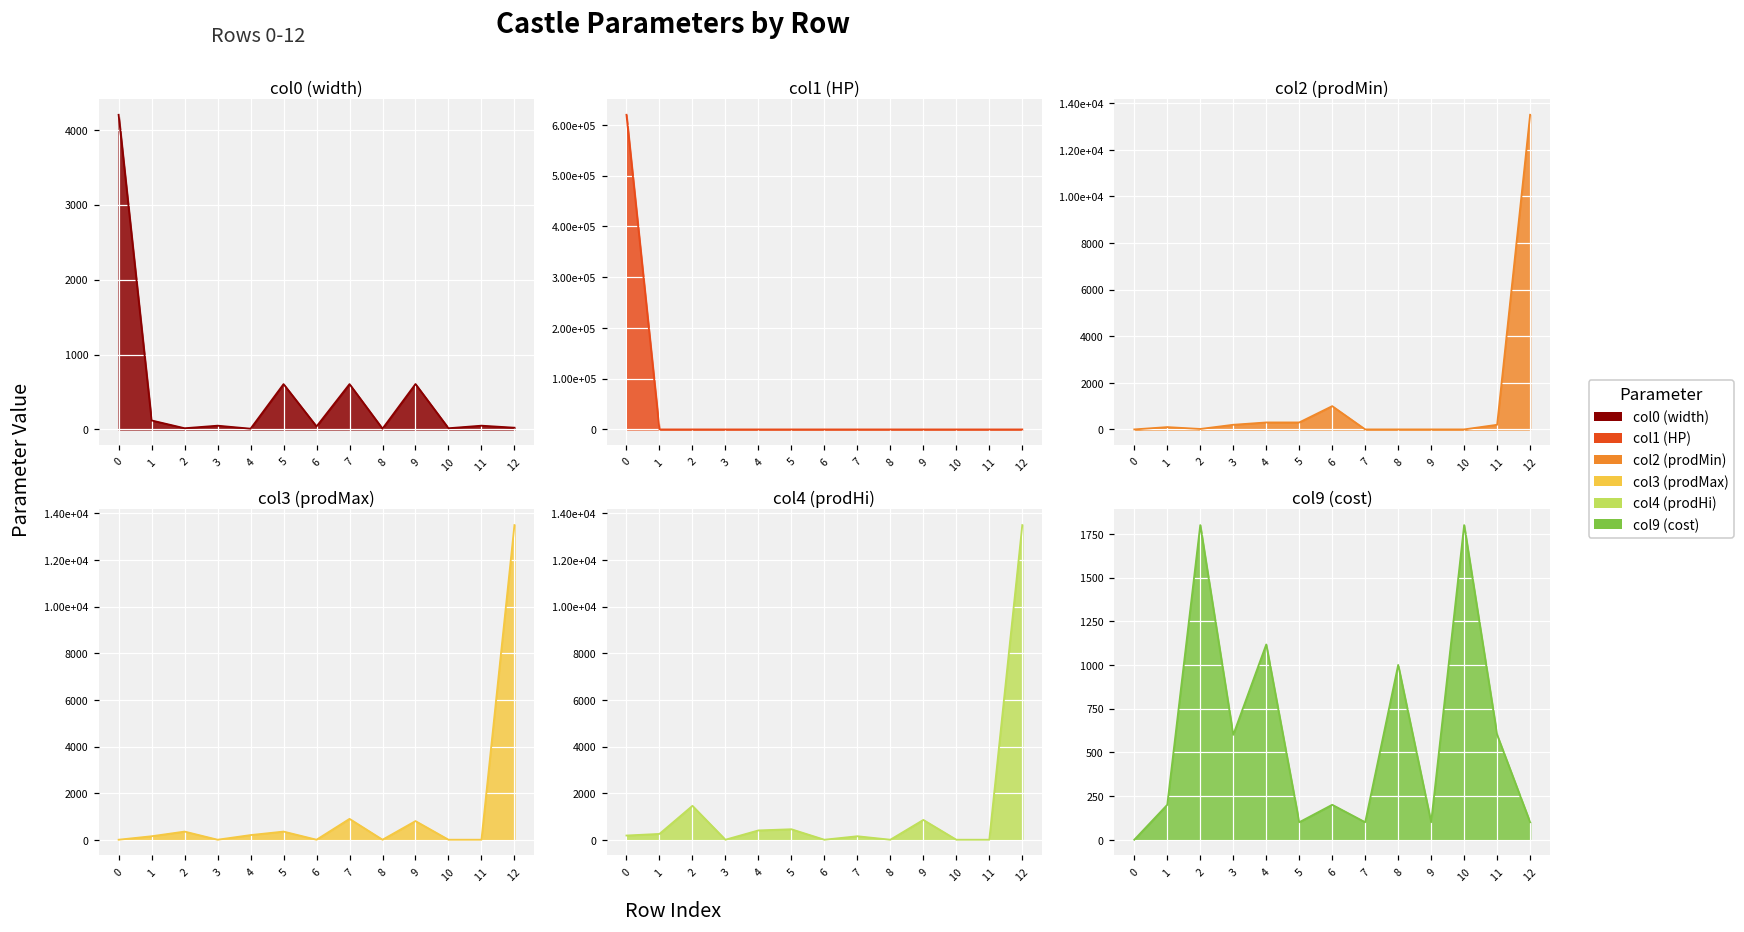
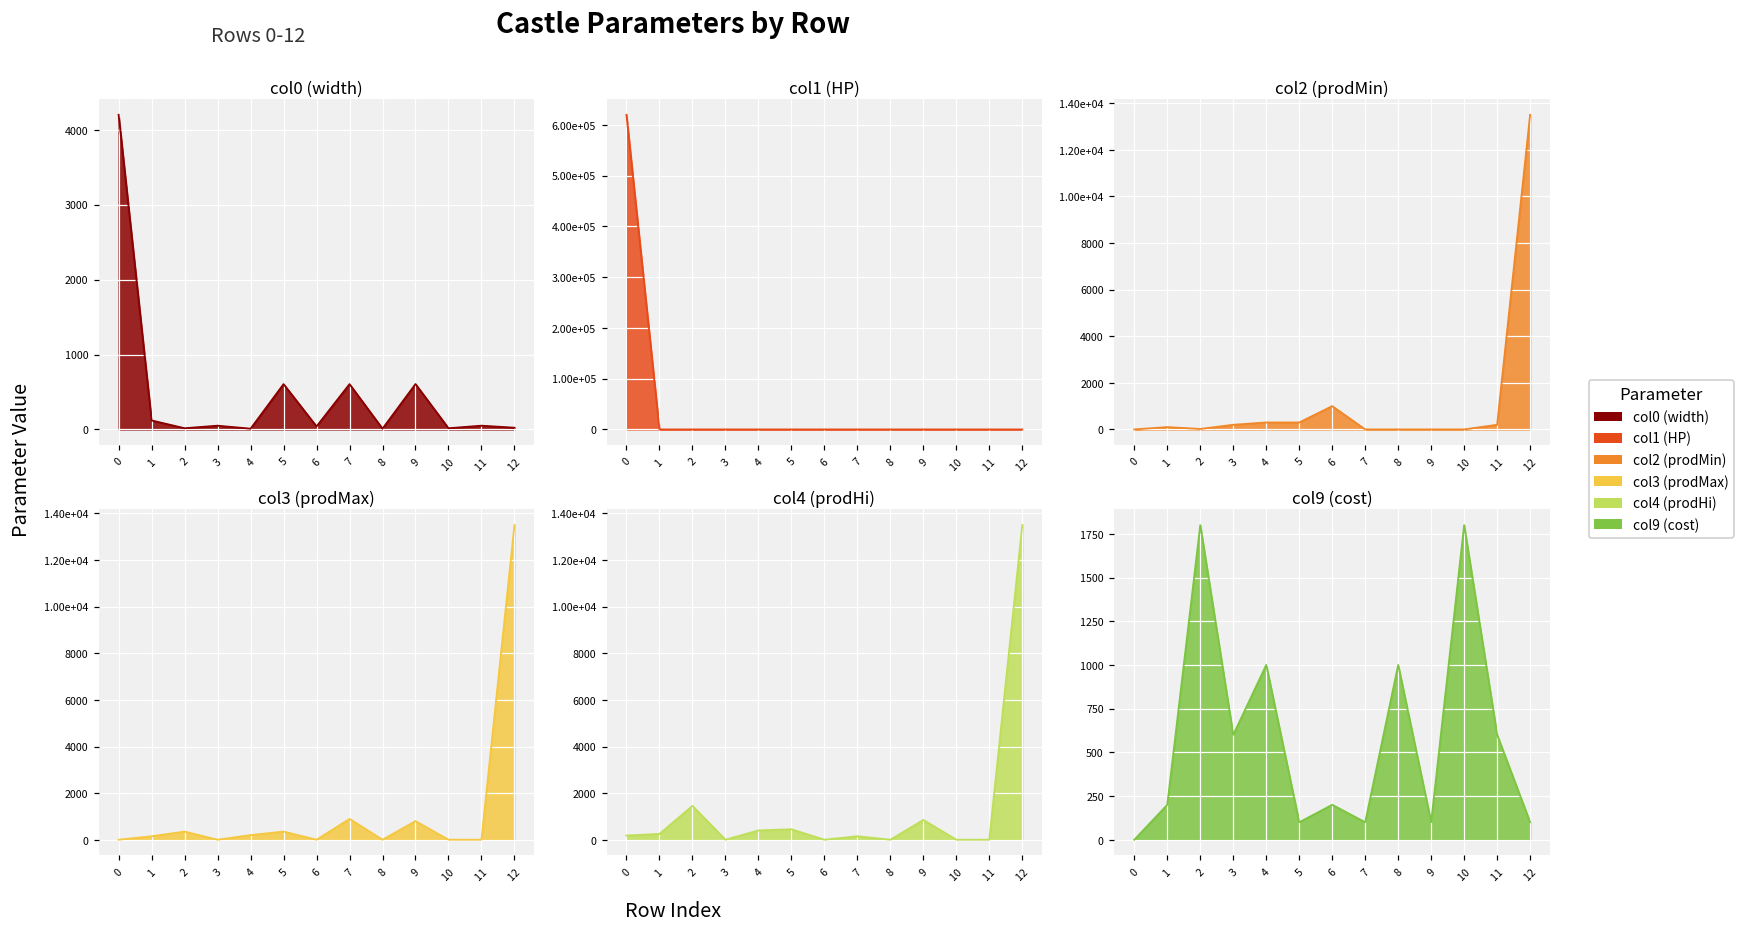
col9 (cost), 4: 1120 -> 1000
